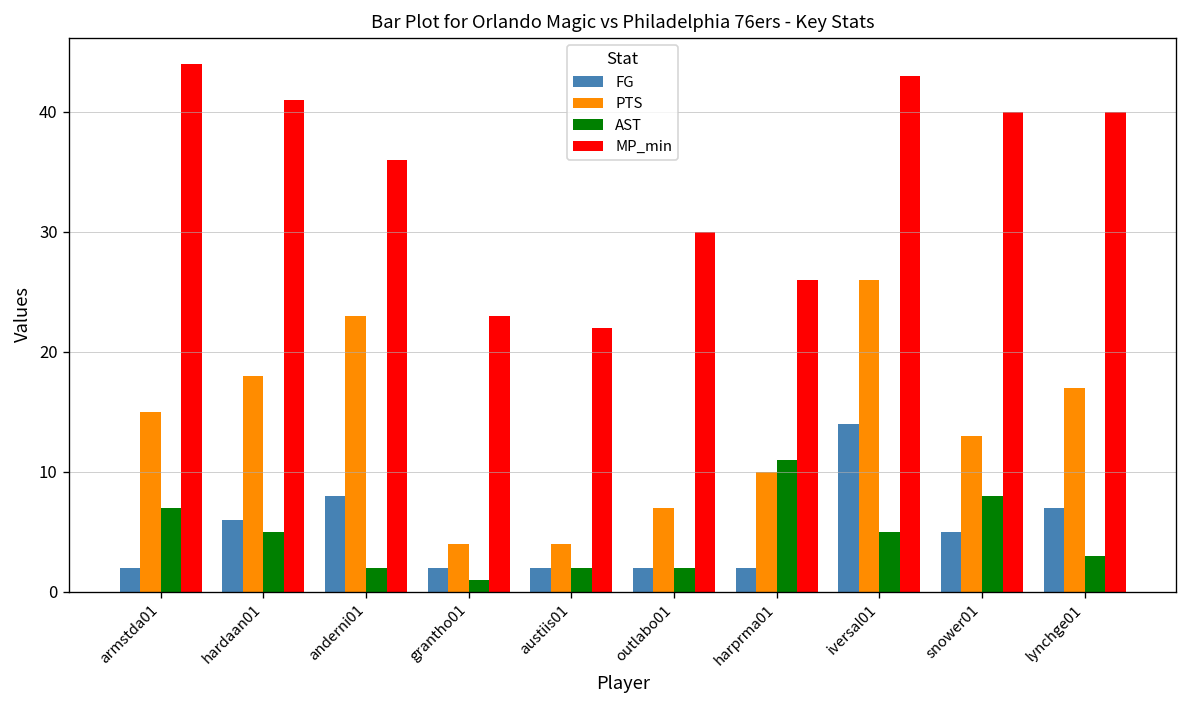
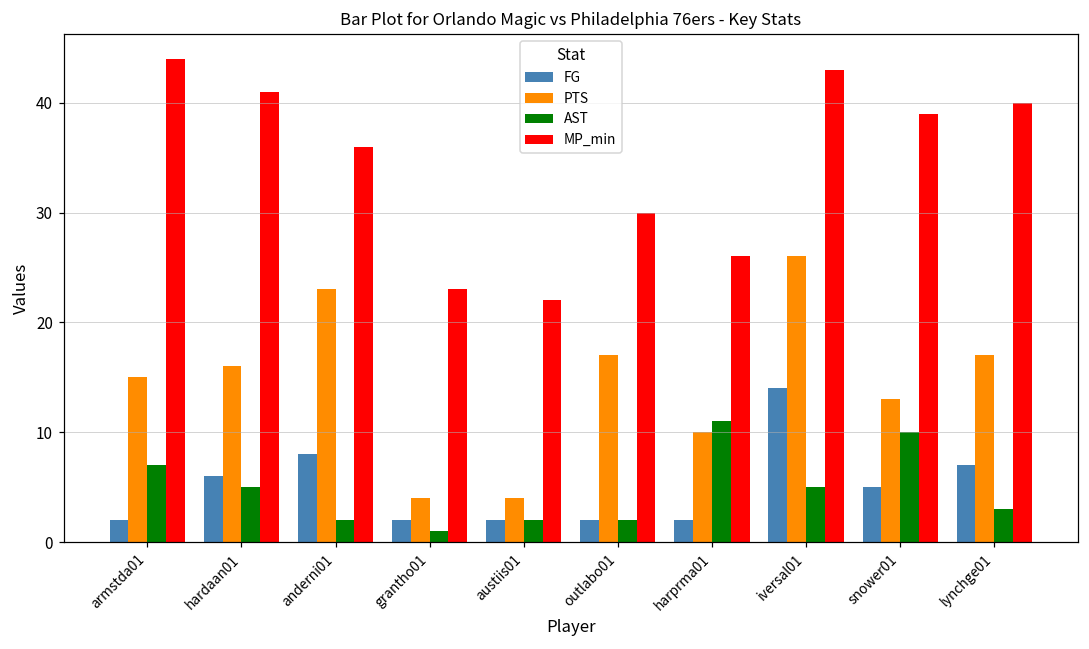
PTS, hardaan01: 18 -> 16
PTS, outlabo01: 7 -> 17
AST, snower01: 8 -> 10
MP_min, snower01: 40 -> 39
